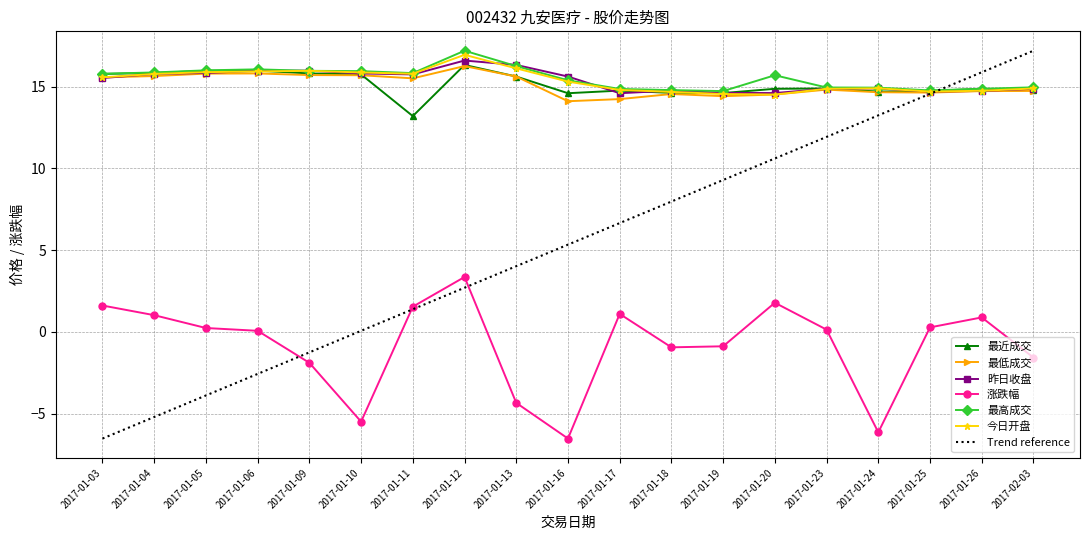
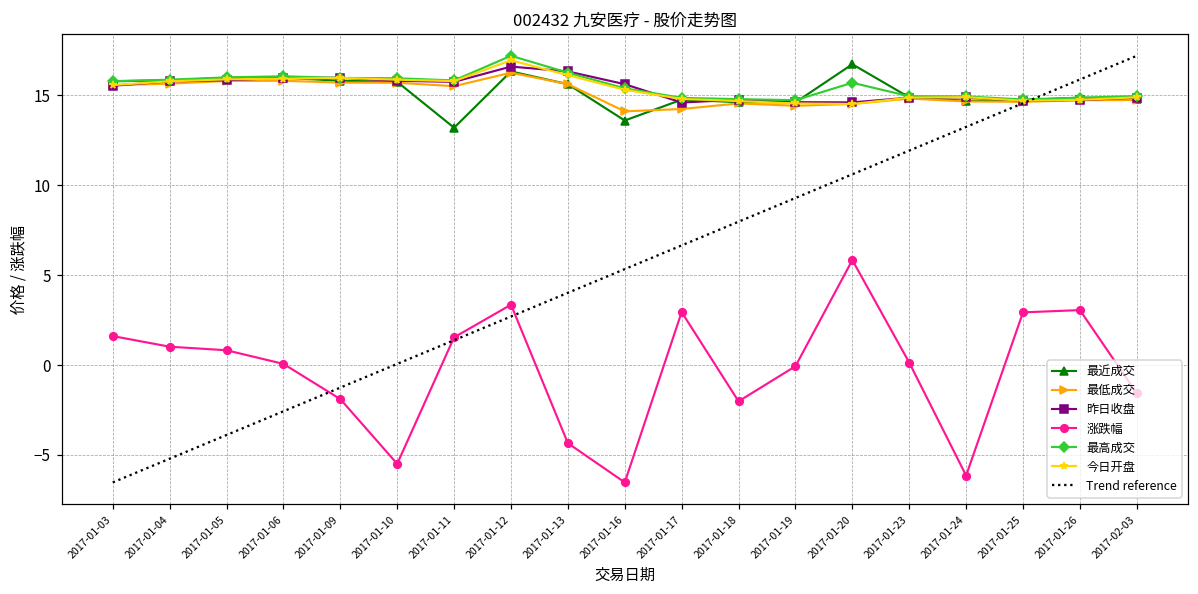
涨跌幅, 2017-01-05: 0.2 -> 0.8
最近成交, 2017-01-16: 14.6 -> 13.6
涨跌幅, 2017-01-17: 1.1 -> 2.9
涨跌幅, 2017-01-18: -0.9 -> -2.0
涨跌幅, 2017-01-19: -0.9 -> -0.1
最近成交, 2017-01-20: 14.9 -> 16.7
涨跌幅, 2017-01-20: 1.8 -> 5.8
涨跌幅, 2017-01-25: 0.3 -> 2.9
涨跌幅, 2017-01-26: 0.9 -> 3.1
